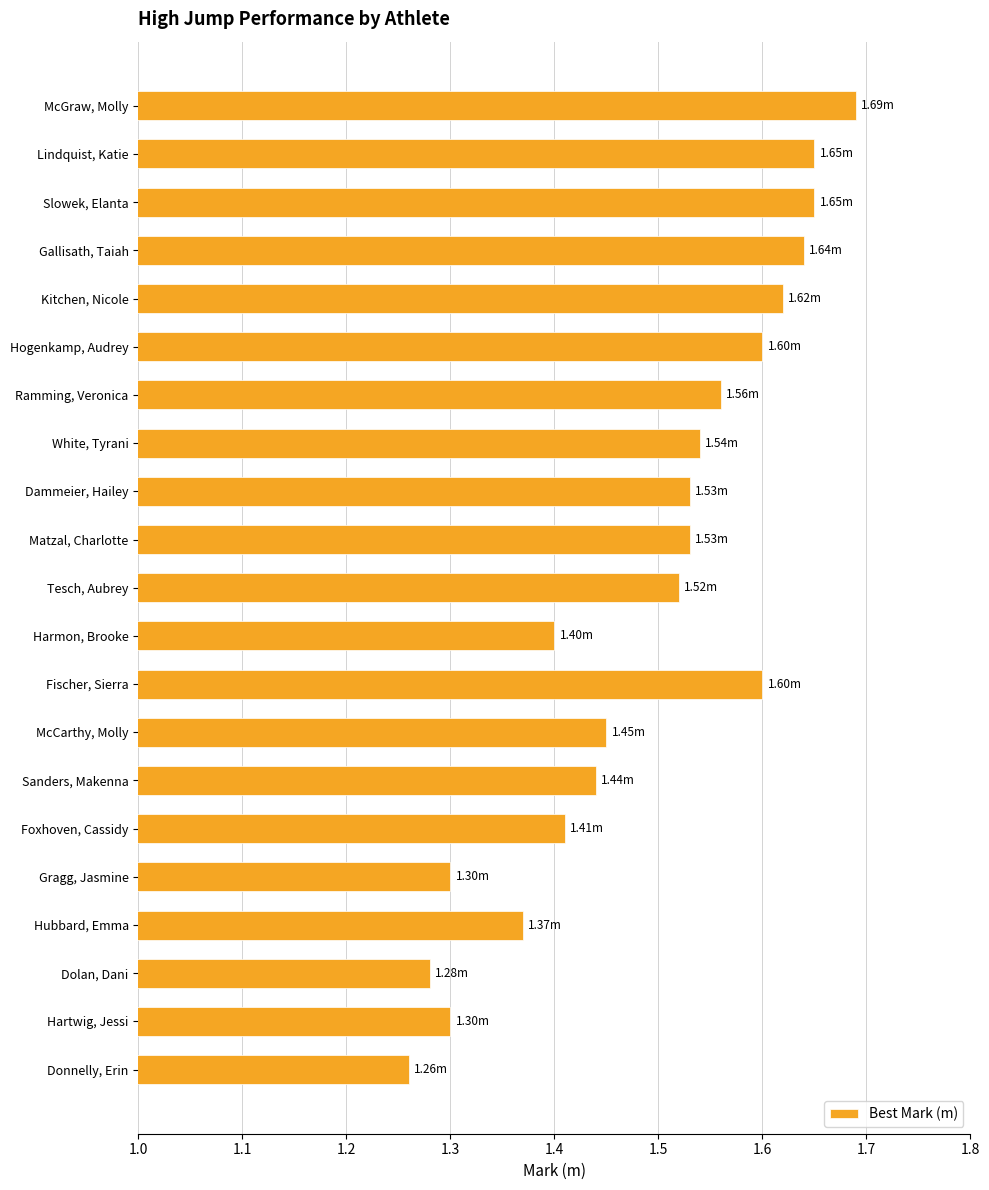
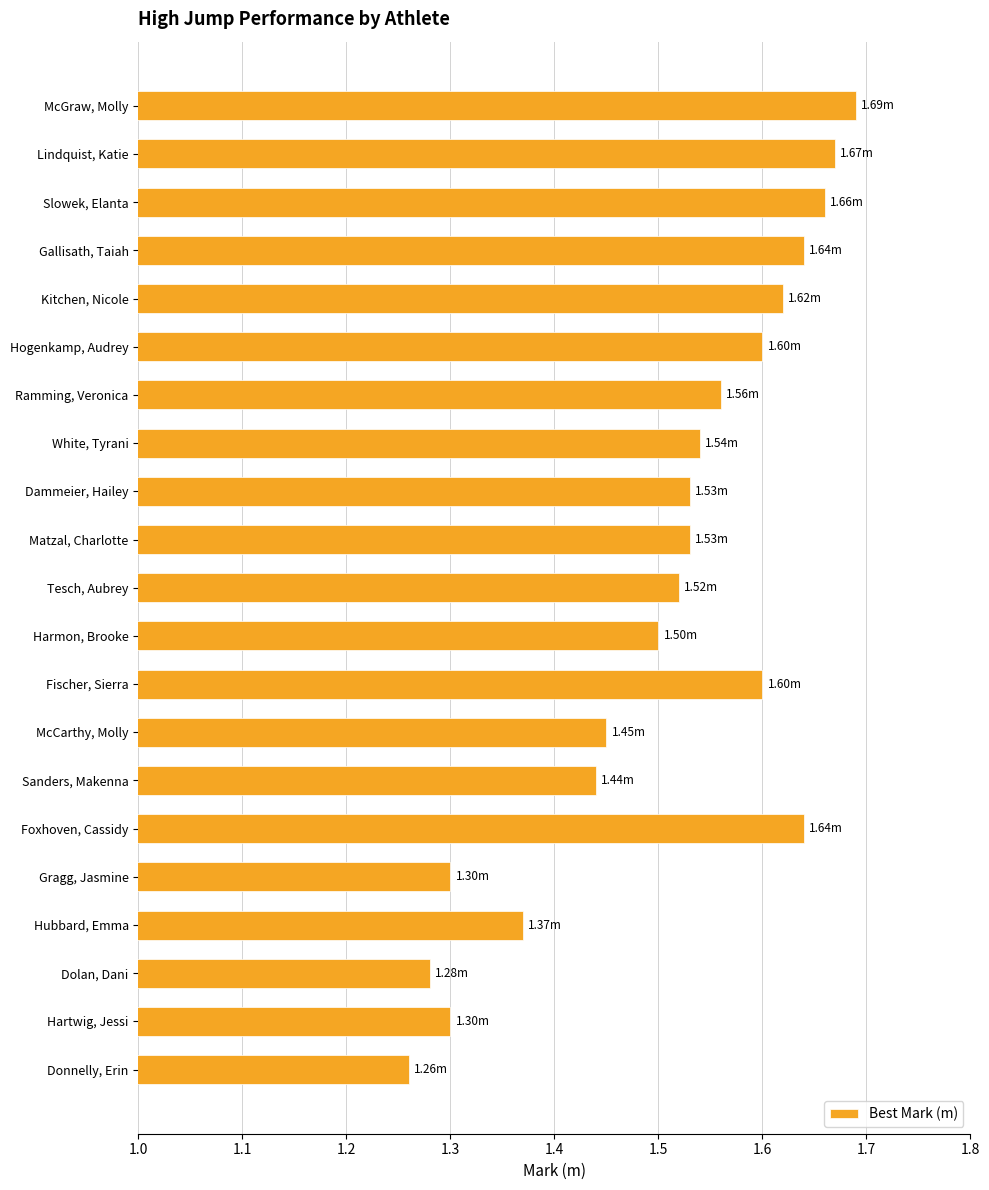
Lindquist, Katie: 1.65m -> 1.67m
Slowek, Elanta: 1.65m -> 1.66m
Harmon, Brooke: 1.40m -> 1.50m
Foxhoven, Cassidy: 1.41m -> 1.64m
